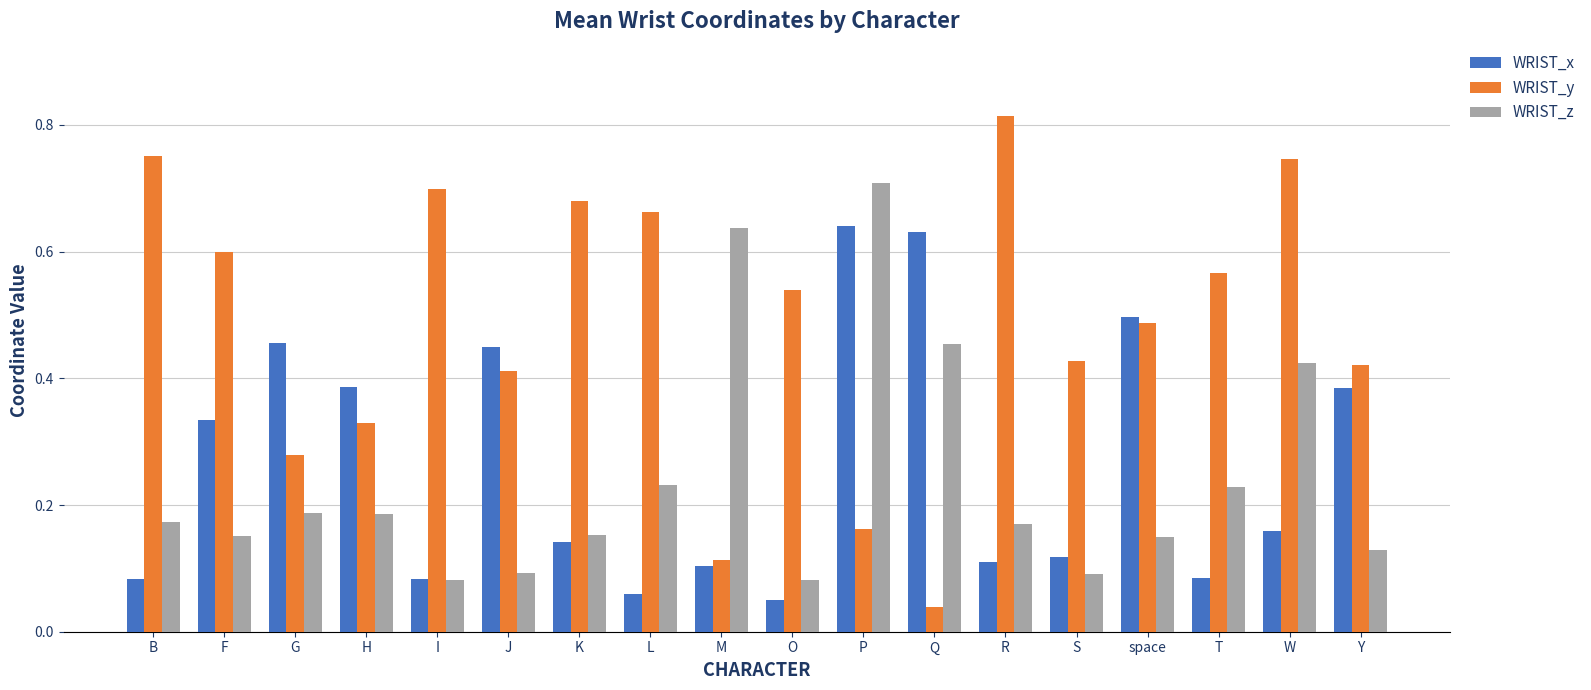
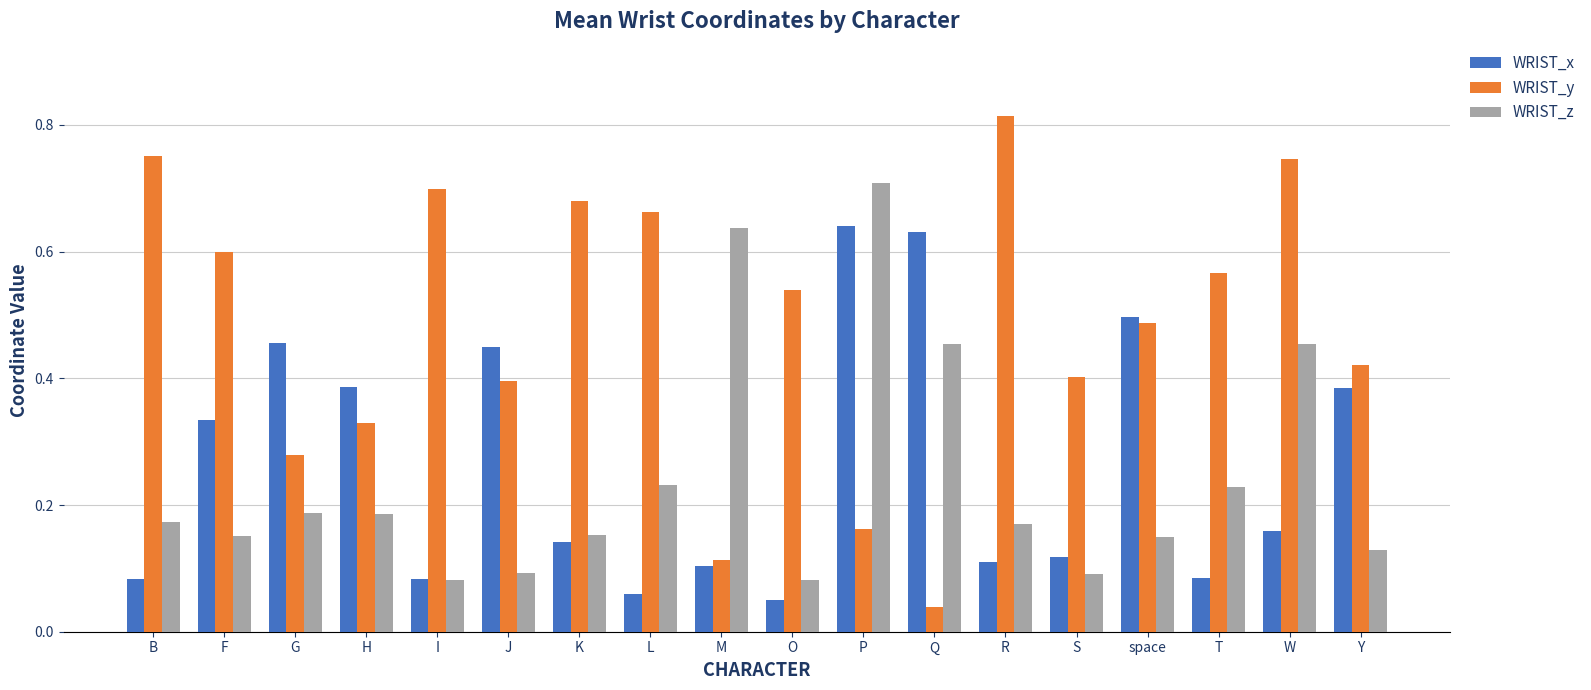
WRIST_y, J: 0.41 -> 0.40
WRIST_y, S: 0.43 -> 0.40
WRIST_z, W: 0.42 -> 0.45
